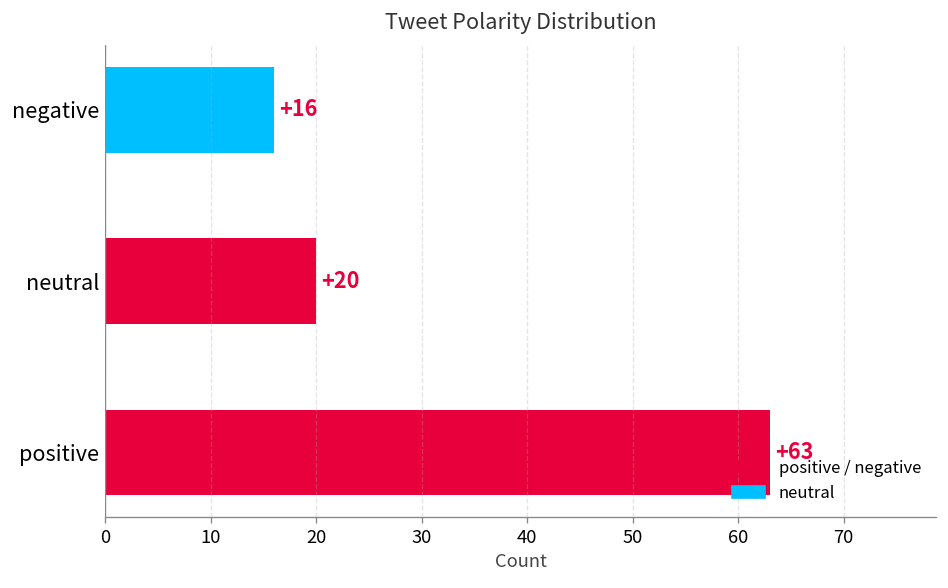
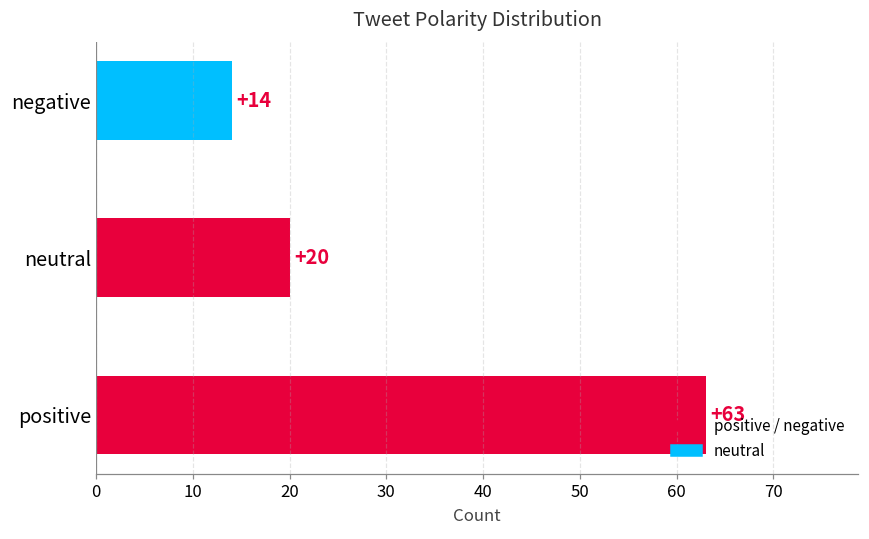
negative: +16 -> +14
